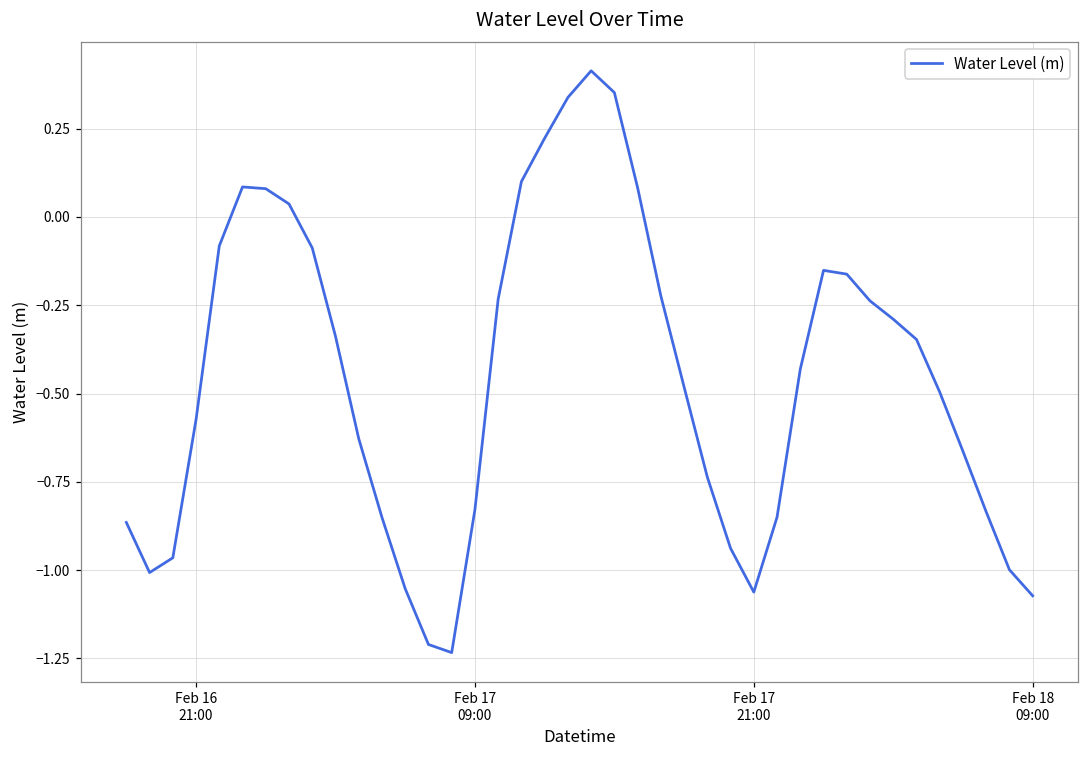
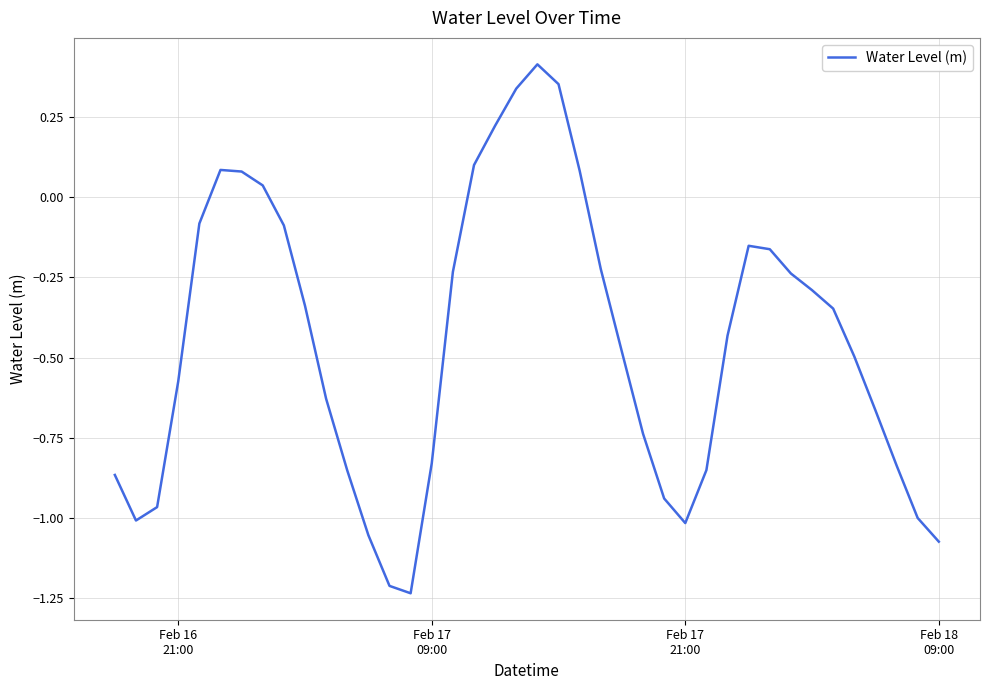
Feb 17 21:00: -1.06 -> -1.02
